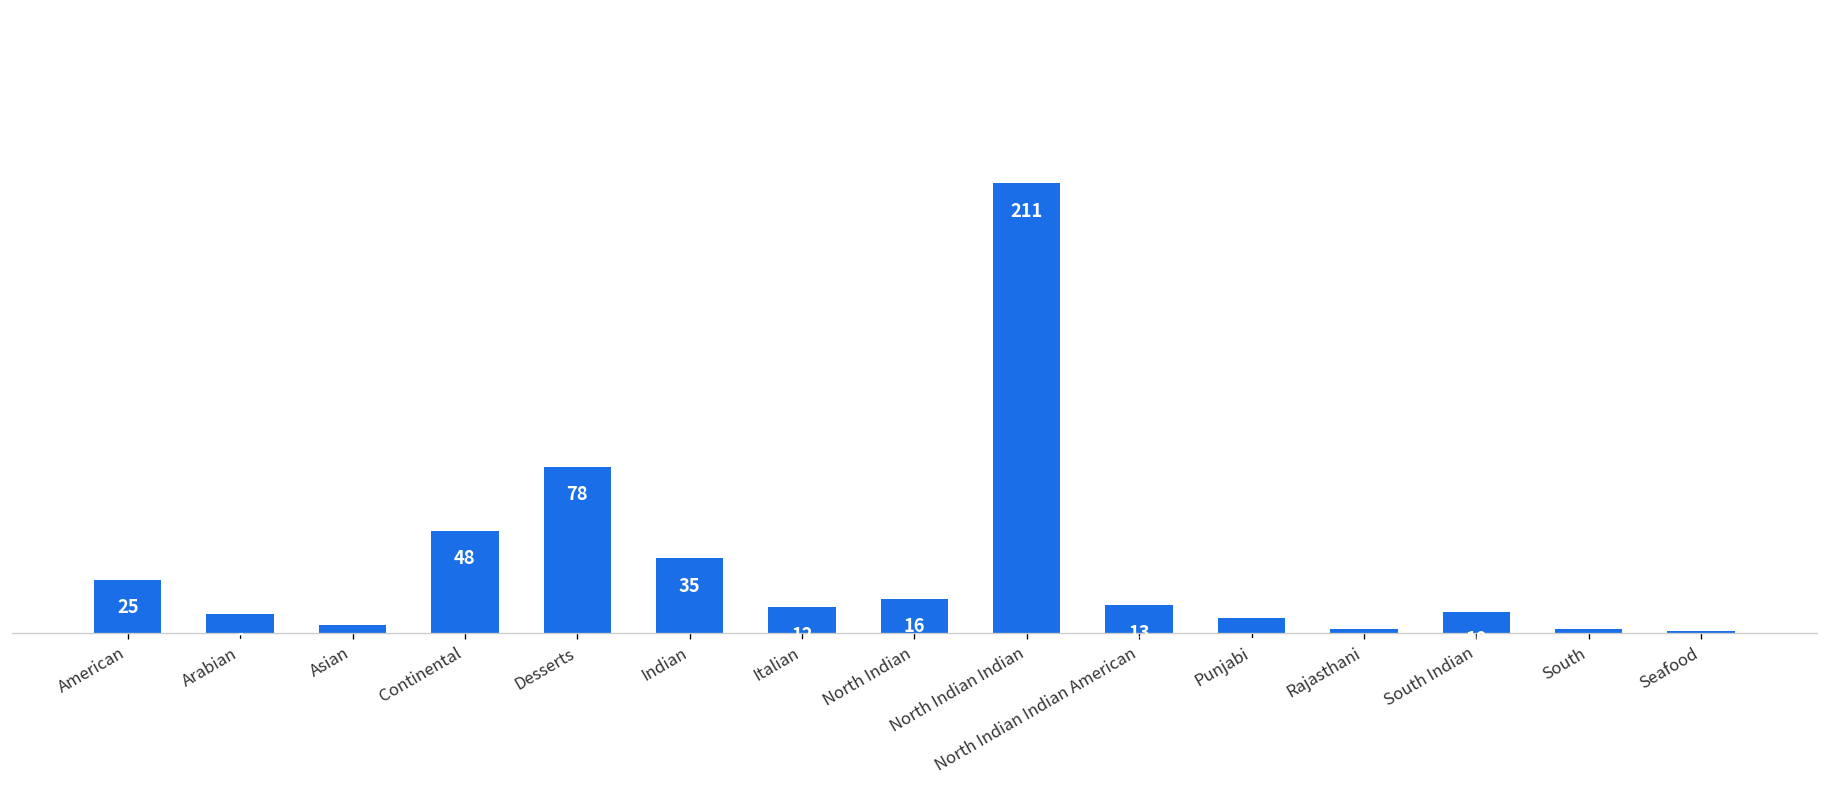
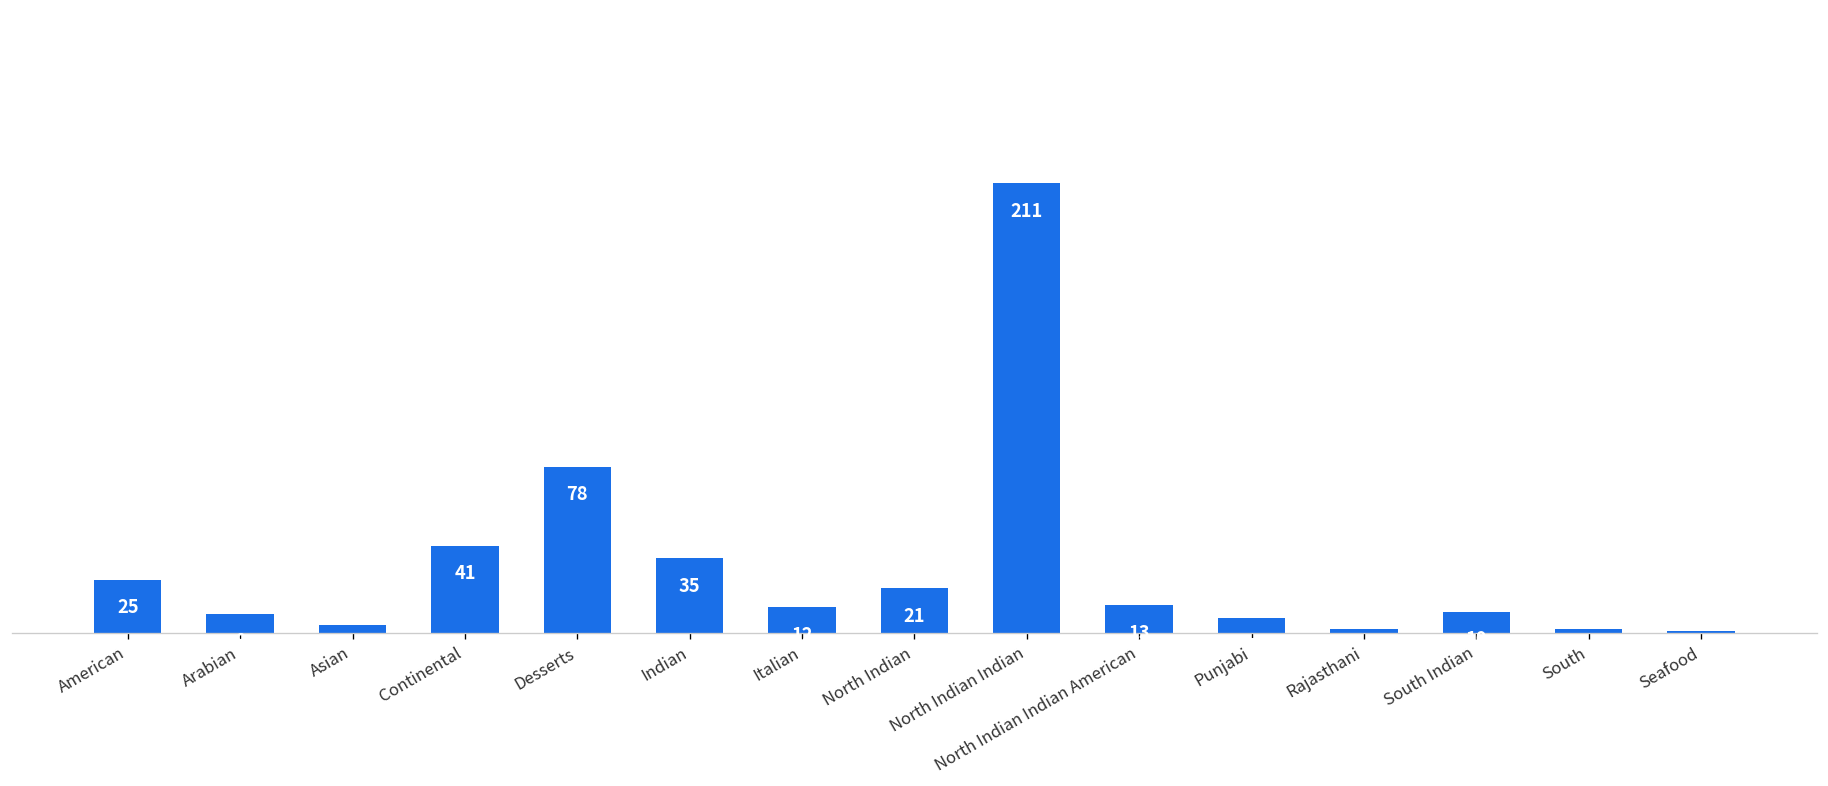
Continental: 48 -> 41
North Indian: 16 -> 21
